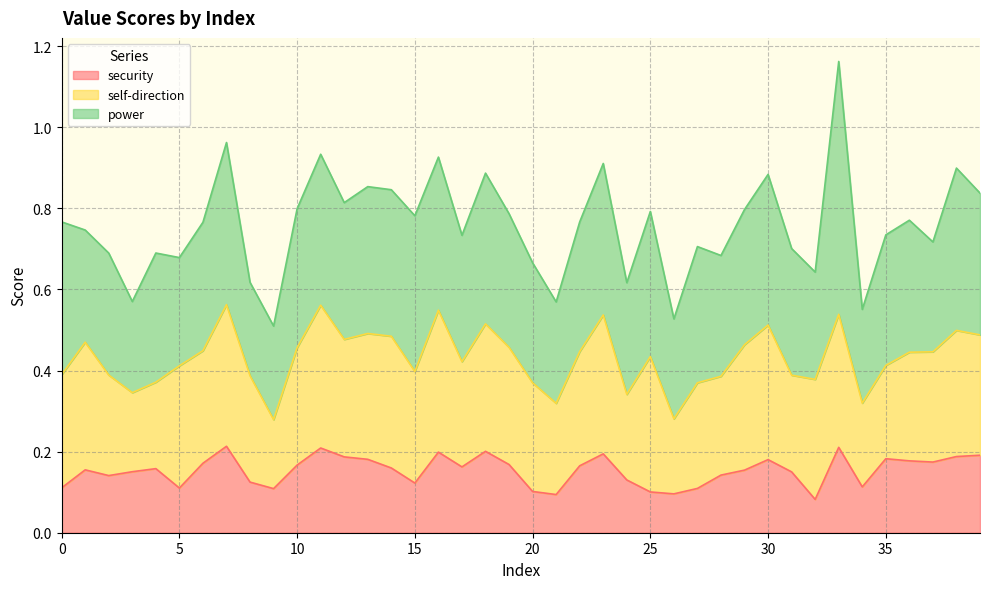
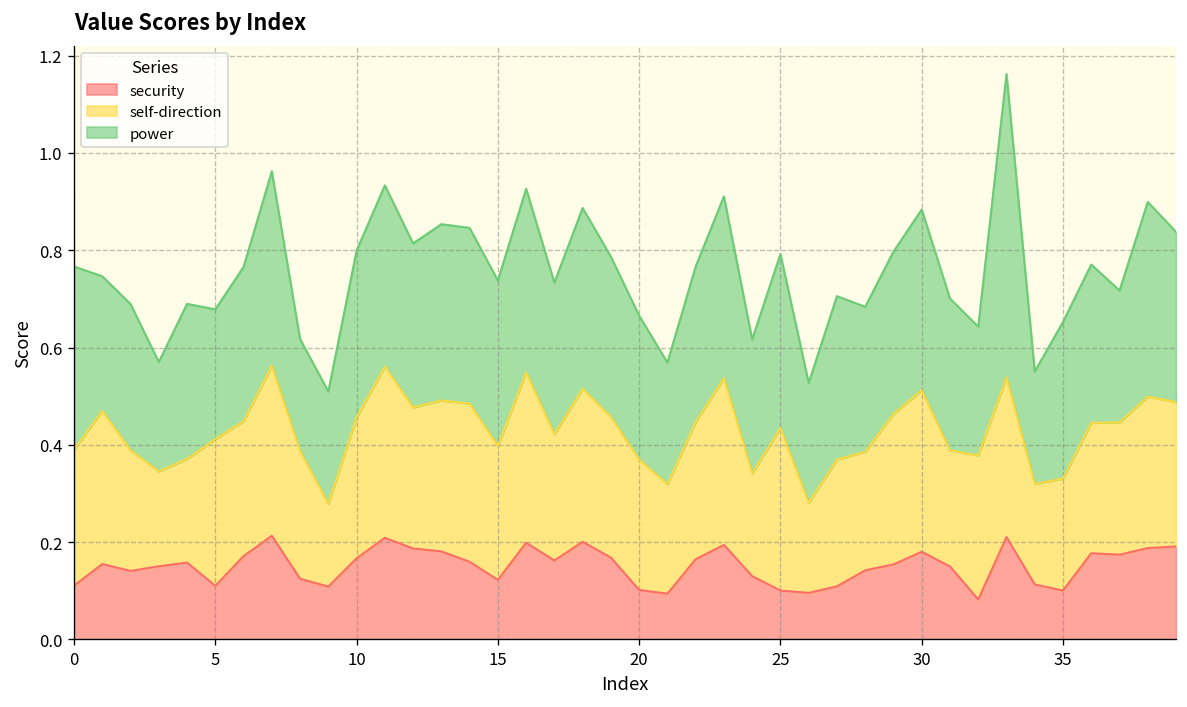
power, 15: 0.38 -> 0.34
security, 35: 0.18 -> 0.10
